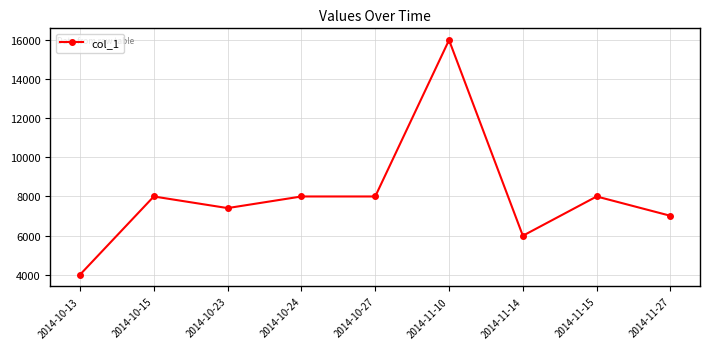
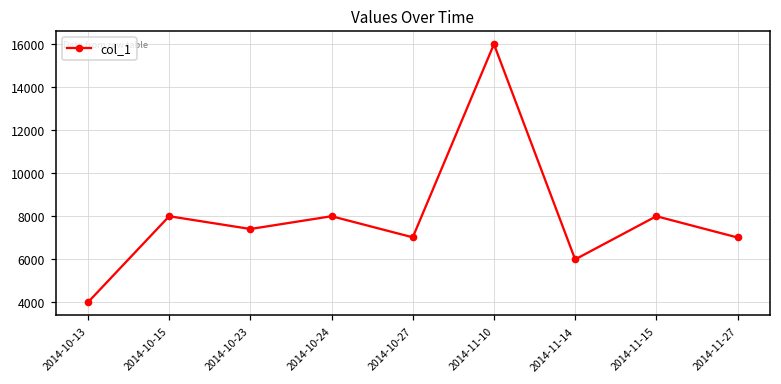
2014-10-27: 8000 -> 7000
